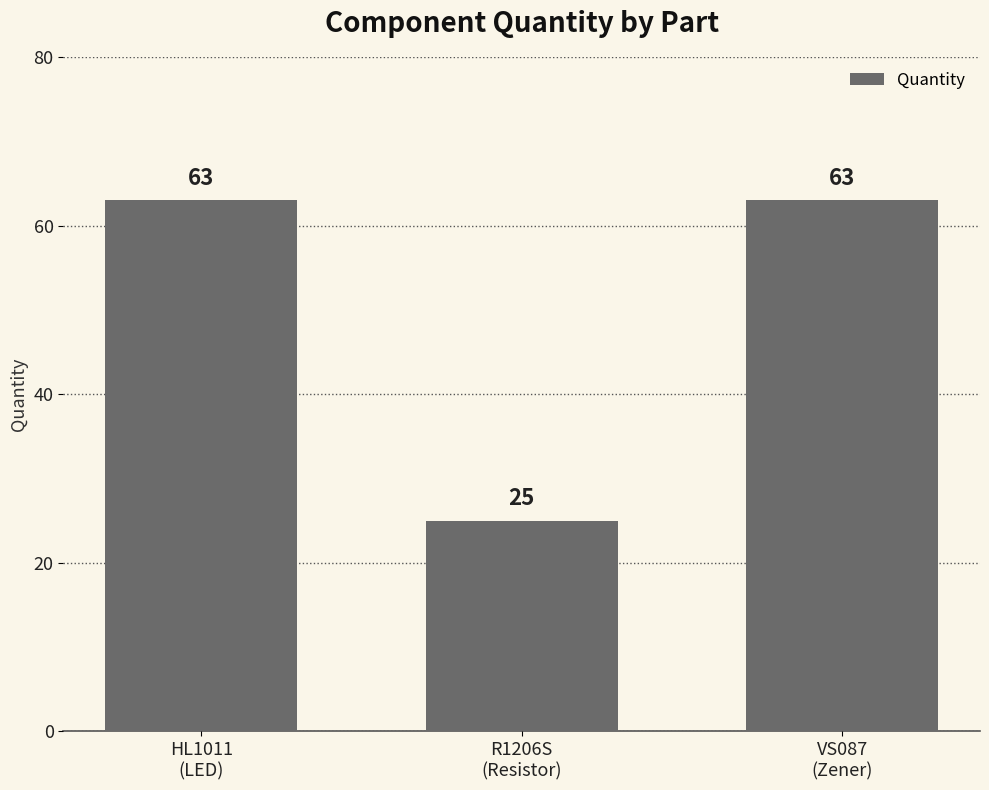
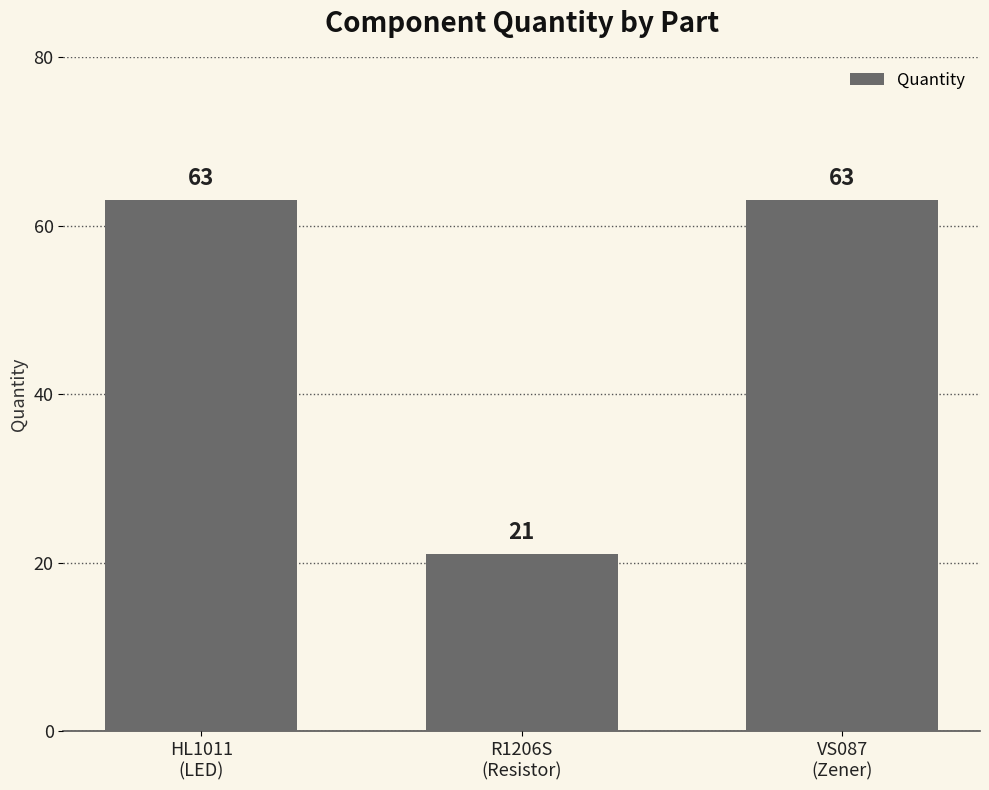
R1206S (Resistor): 25 -> 21
